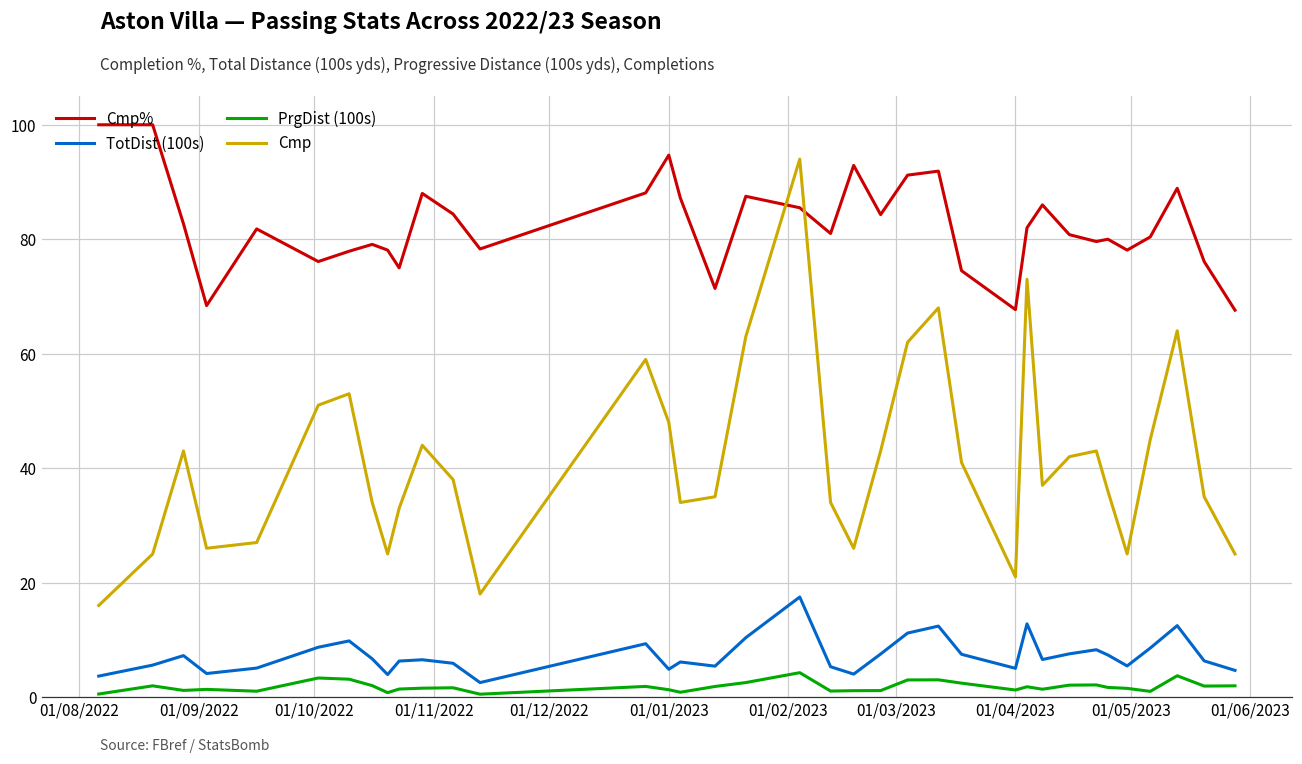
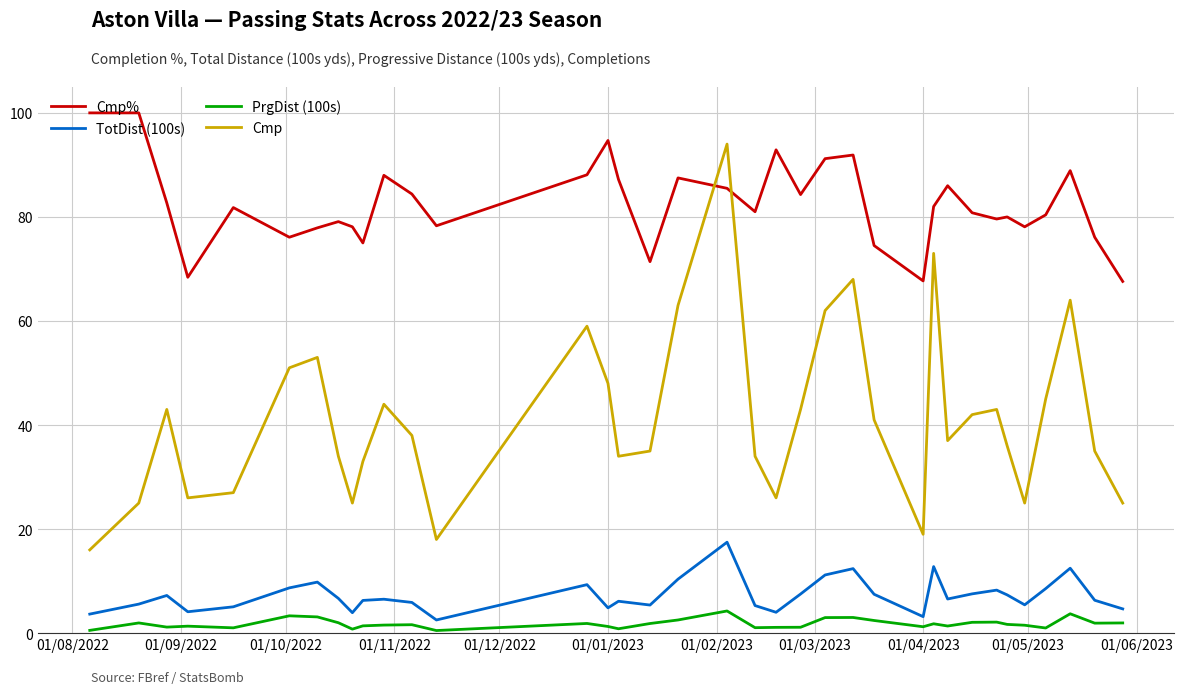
TotDist (100s), 01/04/2023: 5 -> 3
Cmp, 01/04/2023: 21 -> 19
